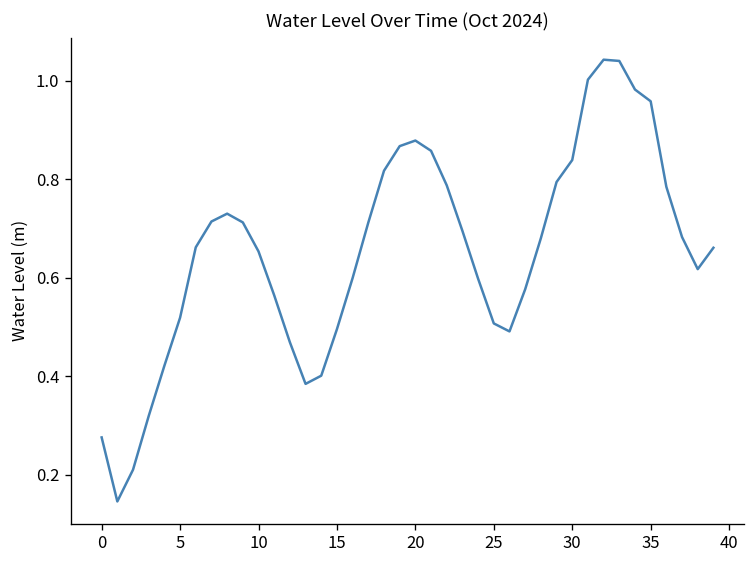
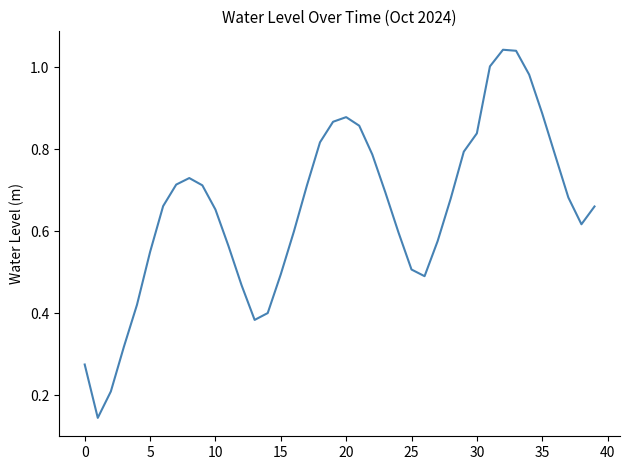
5: 0.52 -> 0.55
35: 0.96 -> 0.89
